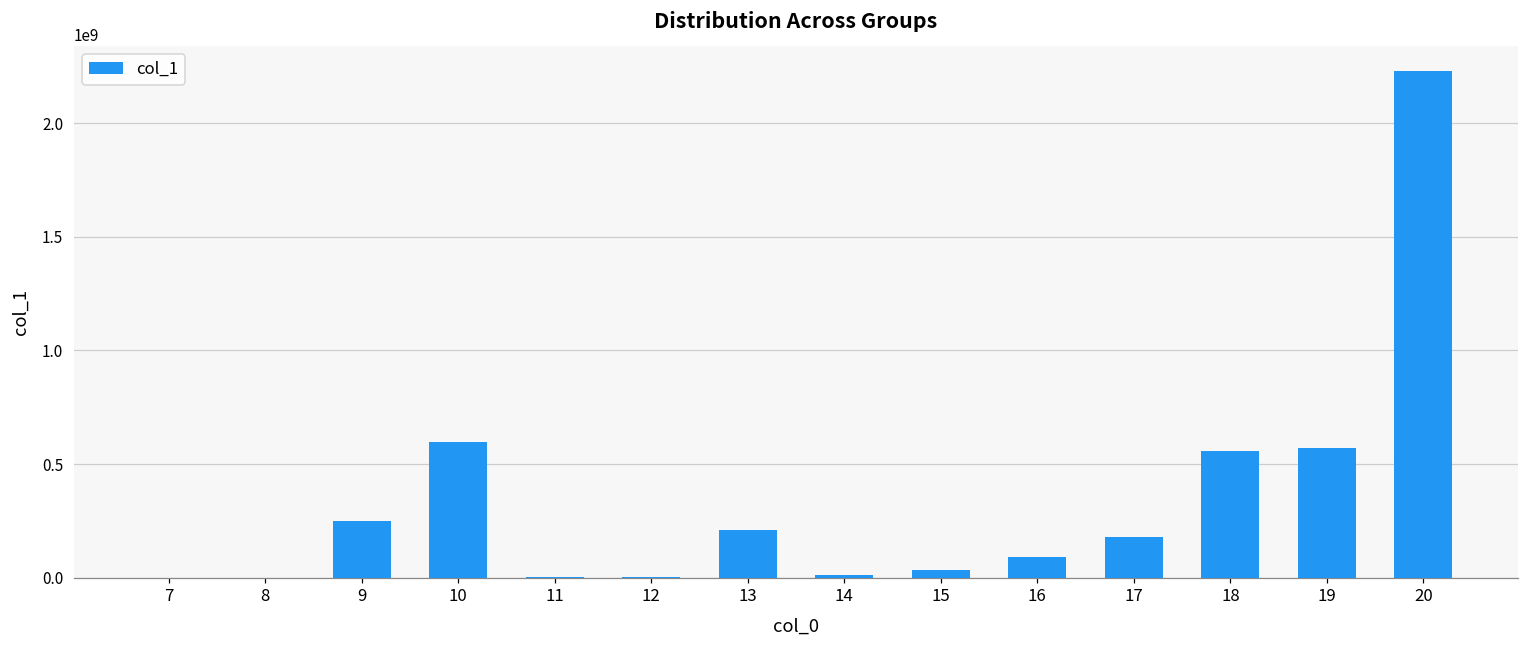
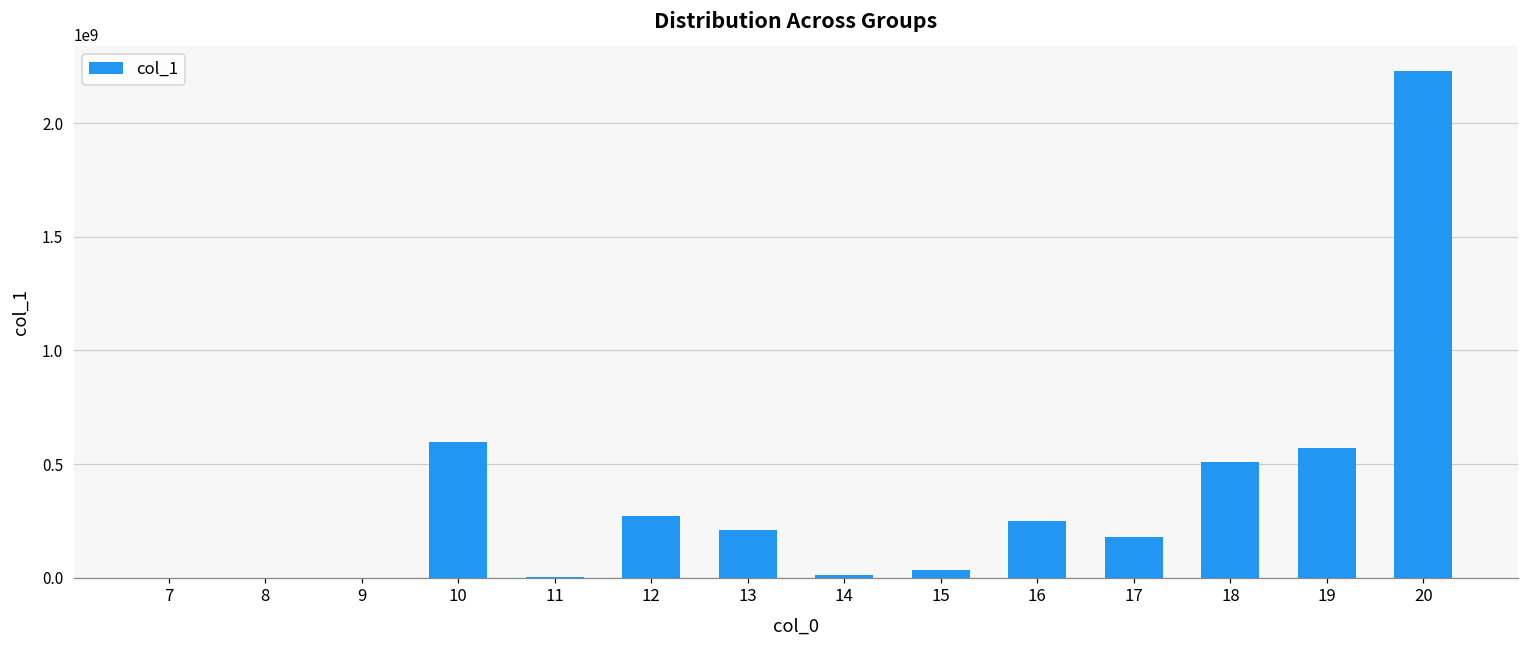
9: 250000000 -> 0
12: 0 -> 270000000
16: 90000000 -> 250000000
18: 560000000 -> 510000000
